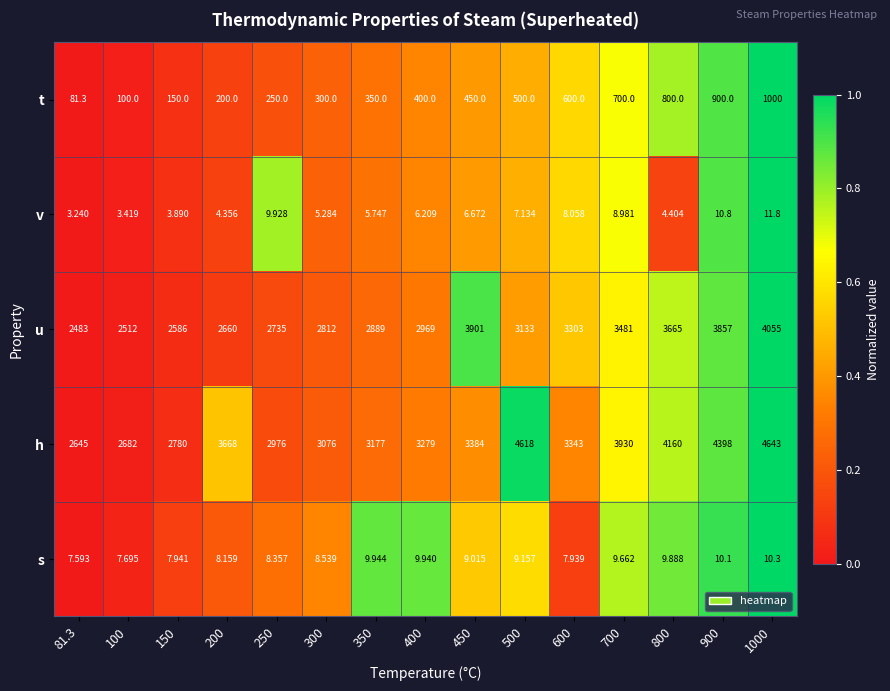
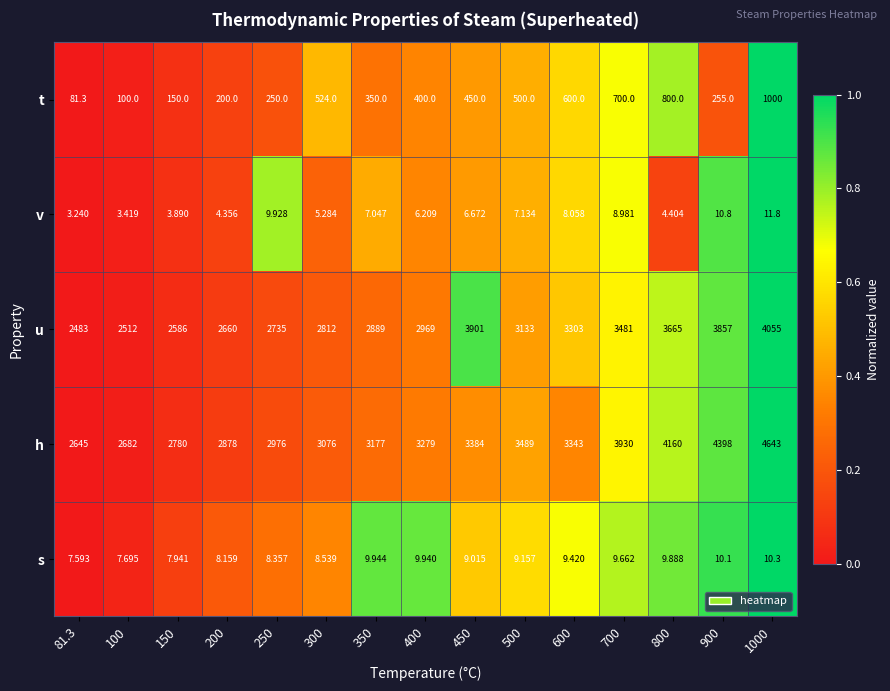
t, 300: 300.0 -> 524.0
t, 900: 900.0 -> 255.0
v, 350: 5.747 -> 7.047
h, 200: 3668 -> 2878
h, 500: 4618 -> 3489
s, 600: 7.939 -> 9.420
